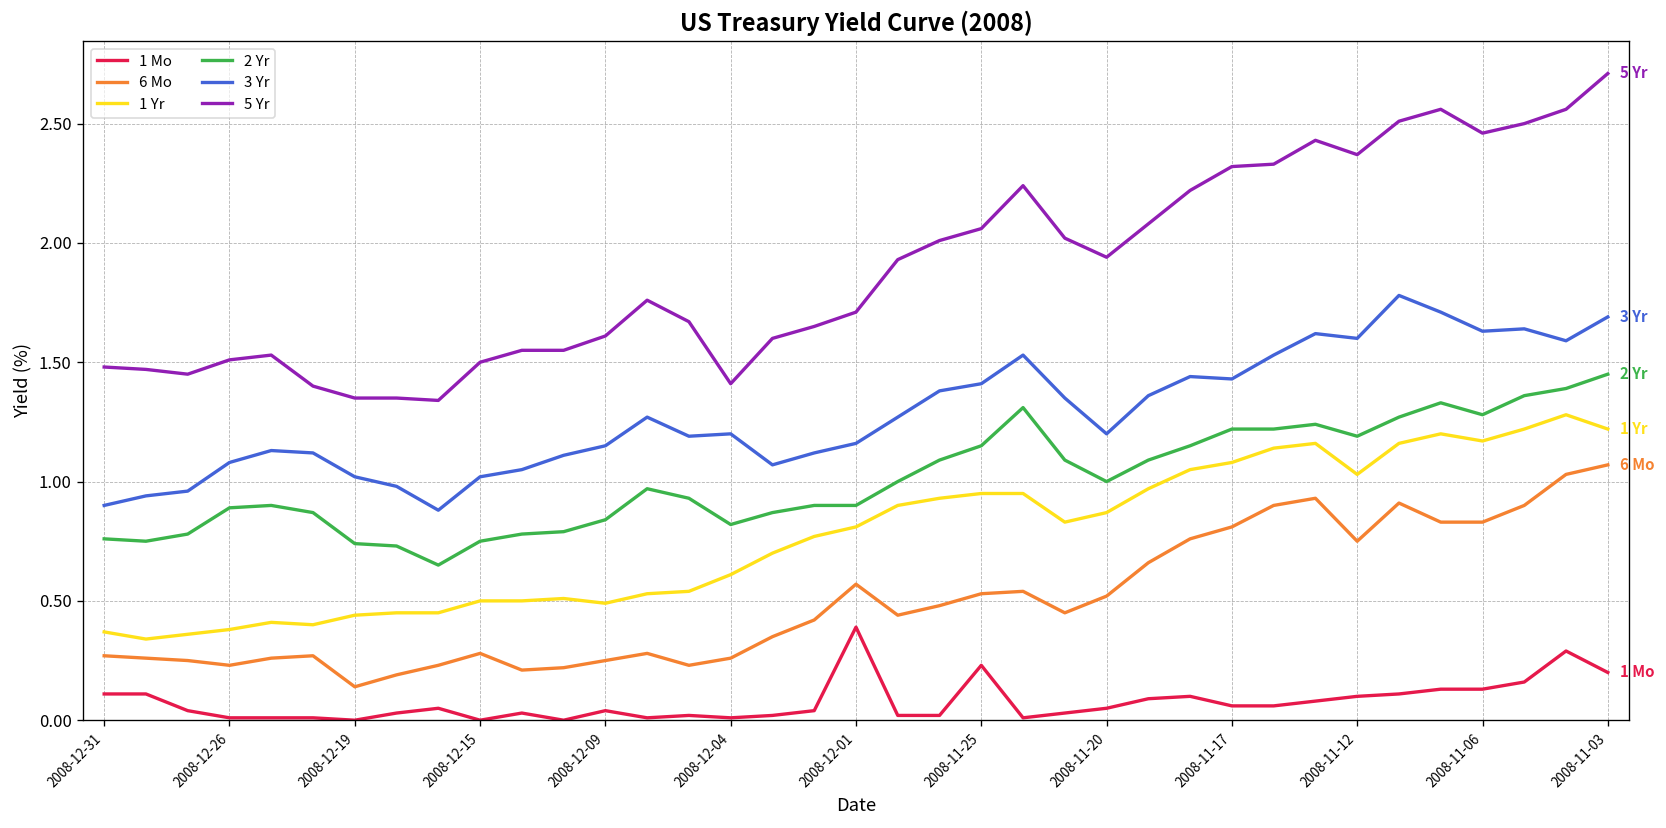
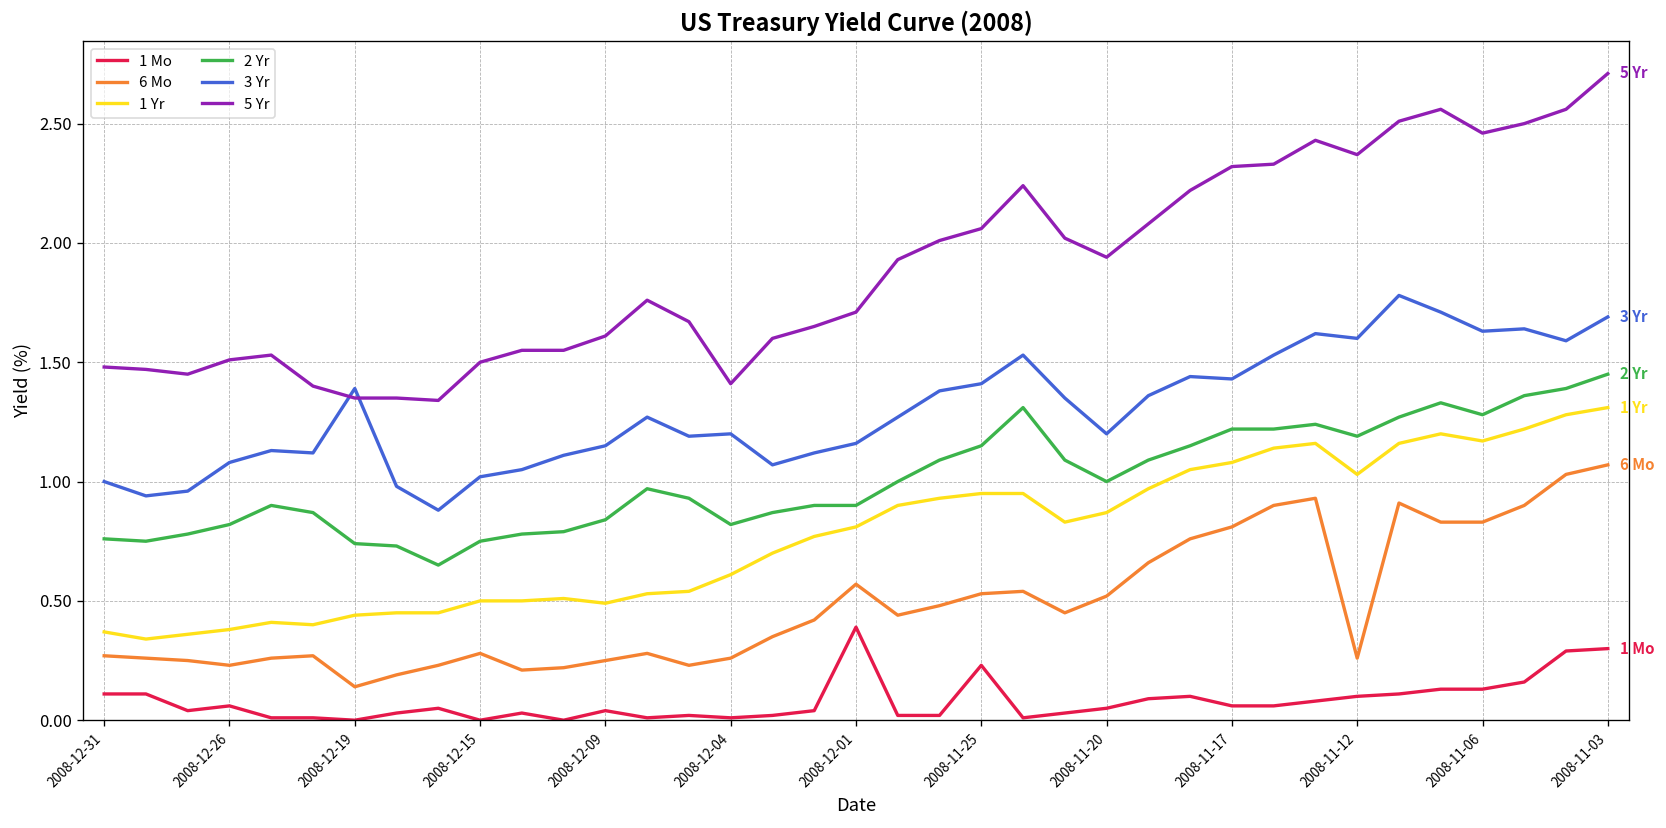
3 Yr, 2008-12-31: 0.9 -> 1.0
1 Mo, 2008-12-26: 0.01 -> 0.06
2 Yr, 2008-12-26: 0.89 -> 0.82
3 Yr, 2008-12-19: 1.02 -> 1.39
6 Mo, 2008-11-12: 0.75 -> 0.26
1 Mo, 2008-11-03: 0.2 -> 0.3
1 Yr, 2008-11-03: 1.22 -> 1.31
